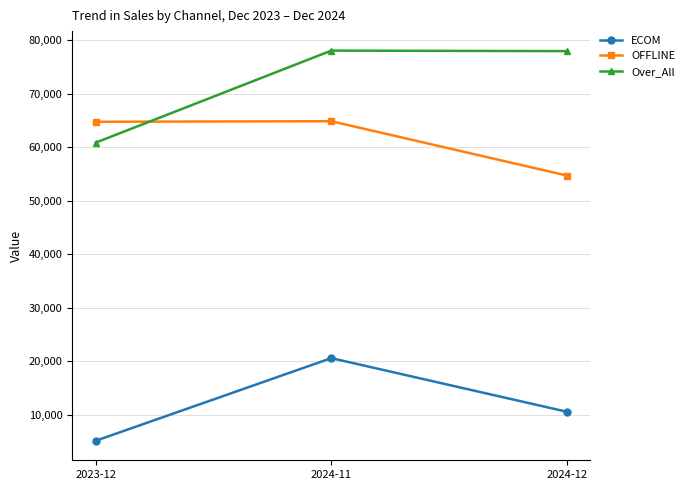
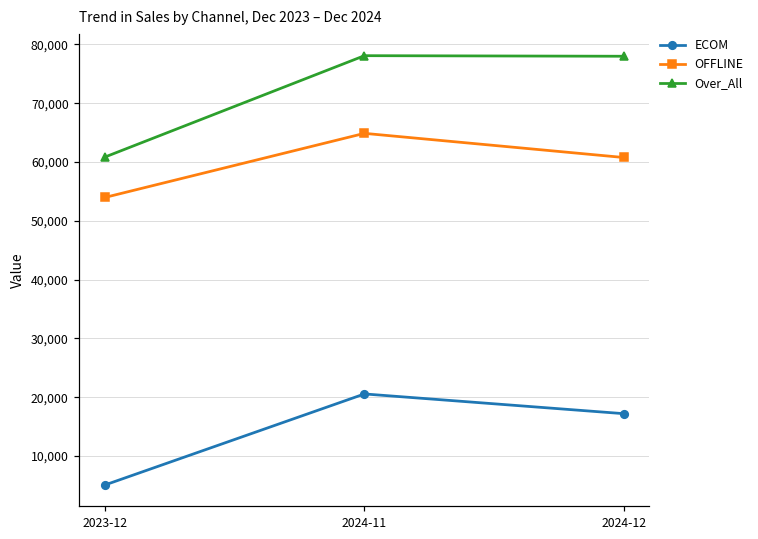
OFFLINE, 2023-12: 65,000 -> 54,000
ECOM, 2024-12: 11,000 -> 17,000
OFFLINE, 2024-12: 55,000 -> 61,000
